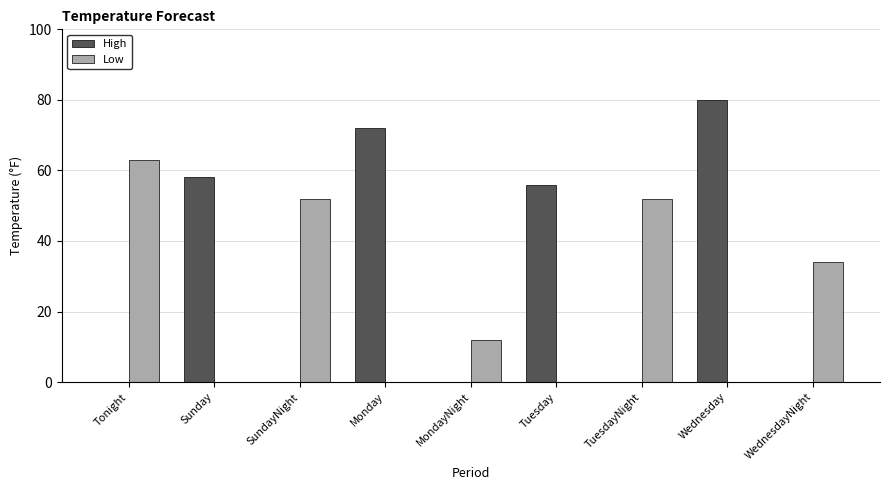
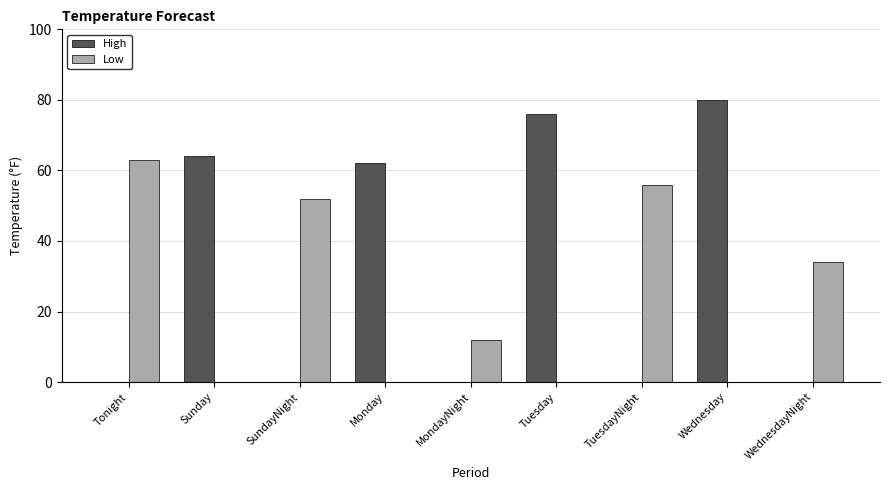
High, Sunday: 58 -> 64
High, Monday: 72 -> 62
High, Tuesday: 56 -> 76
Low, TuesdayNight: 52 -> 56
